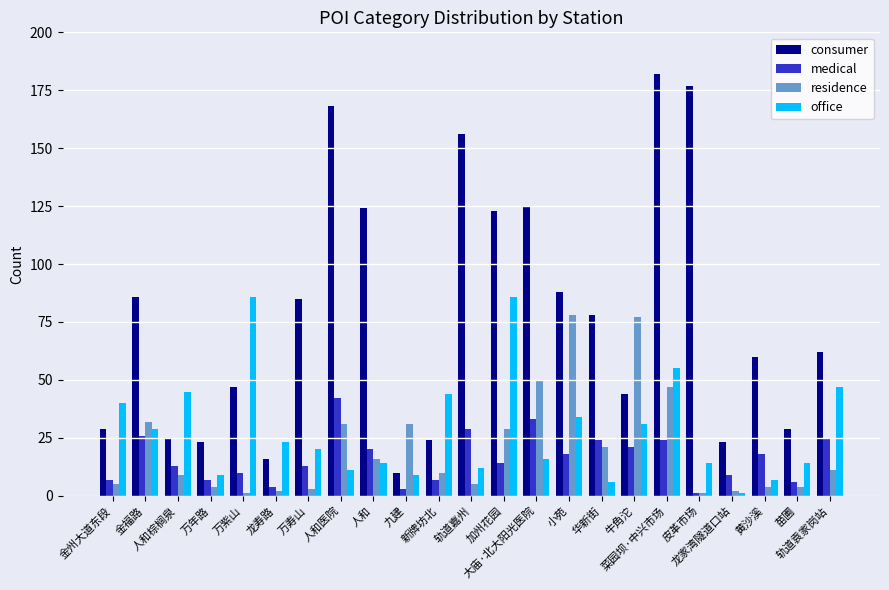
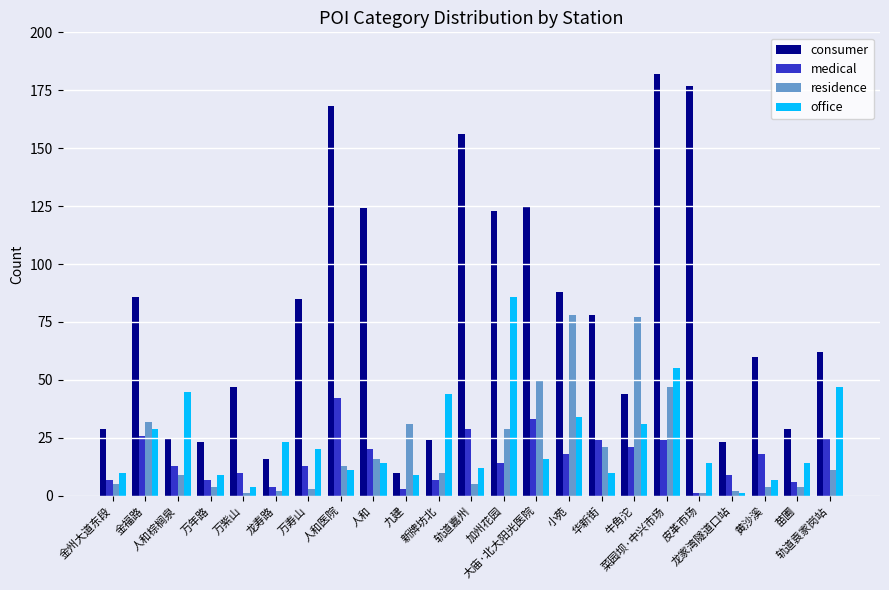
office, 金州大道东段: 40 -> 10
office, 万紫山: 86 -> 4
residence, 人和医院: 31 -> 13
office, 华新街: 6 -> 10
